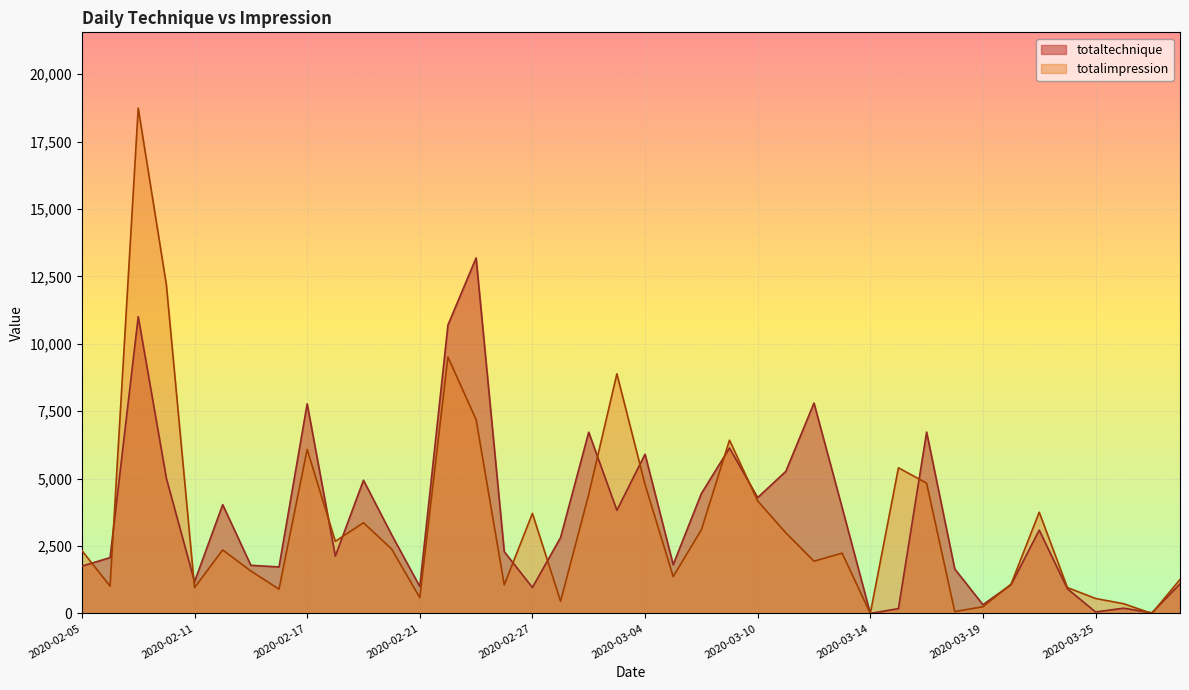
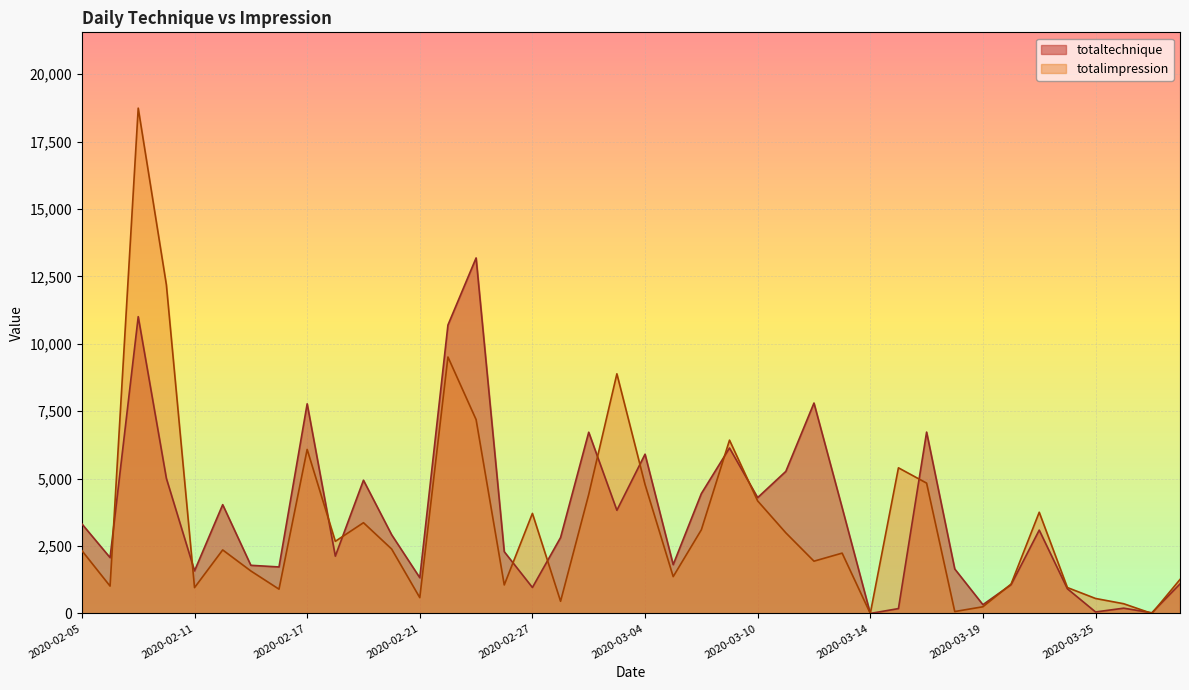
totaltechnique, 2020-02-05: 1,800 -> 3,300
totaltechnique, 2020-02-11: 1,200 -> 1,600
totaltechnique, 2020-02-21: 1,000 -> 1,300
